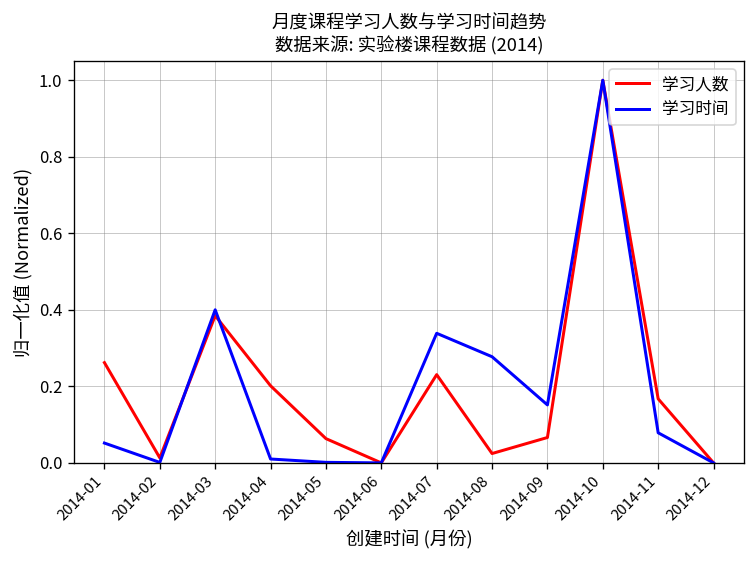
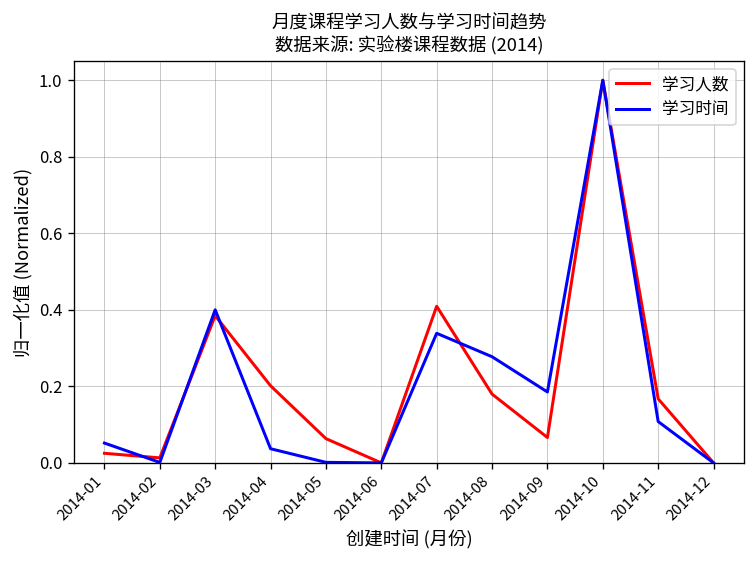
学习人数, 2014-01: 0.26 -> 0.03
学习时间, 2014-04: 0.01 -> 0.04
学习人数, 2014-07: 0.23 -> 0.41
学习人数, 2014-08: 0.02 -> 0.18
学习时间, 2014-09: 0.15 -> 0.19
学习时间, 2014-11: 0.08 -> 0.11
